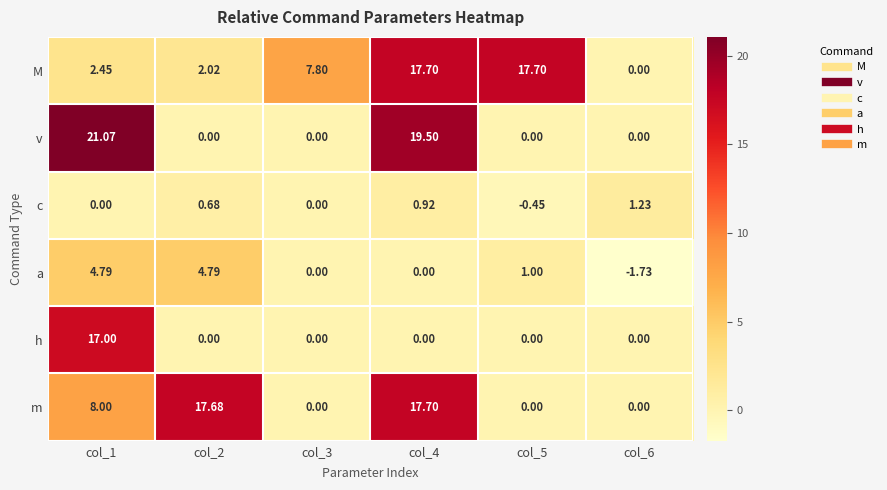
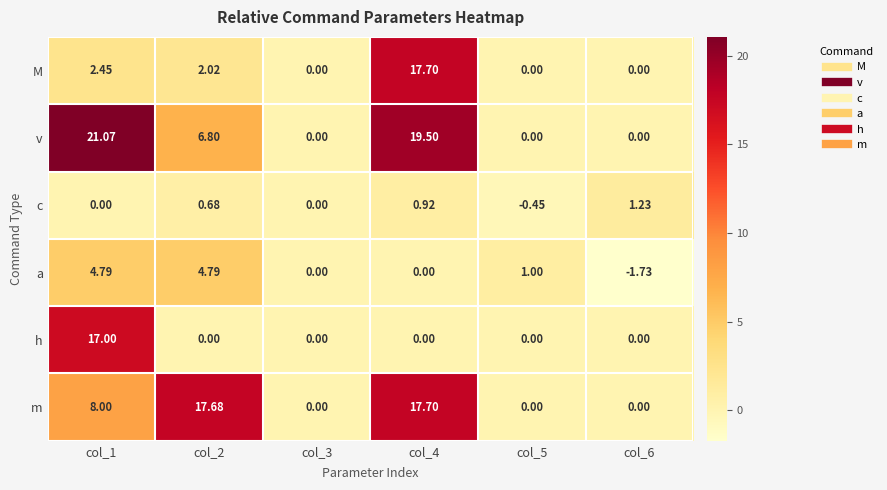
M, col_3: 7.80 -> 0.00
M, col_5: 17.70 -> 0.00
v, col_2: 0.00 -> 6.80
